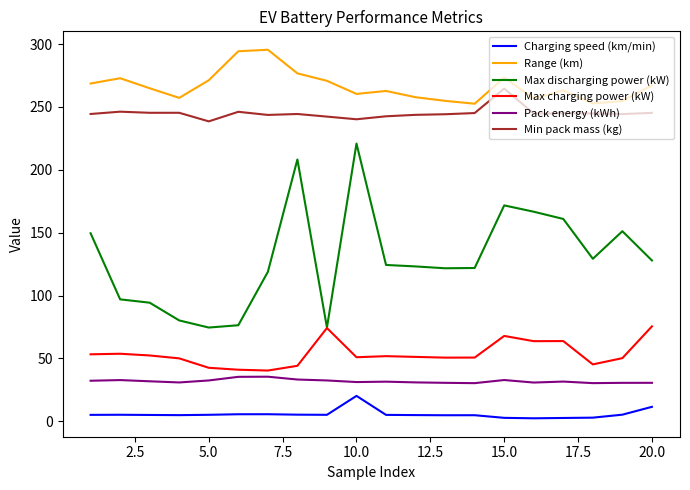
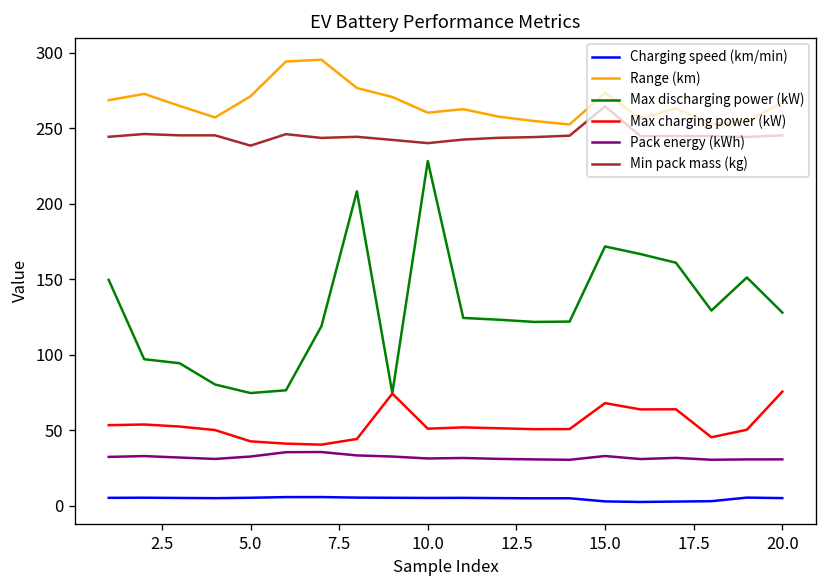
Charging speed (km/min), 10.0: 20 -> 5
Max discharging power (kW), 10.0: 221 -> 228
Charging speed (km/min), 20.0: 12 -> 5
